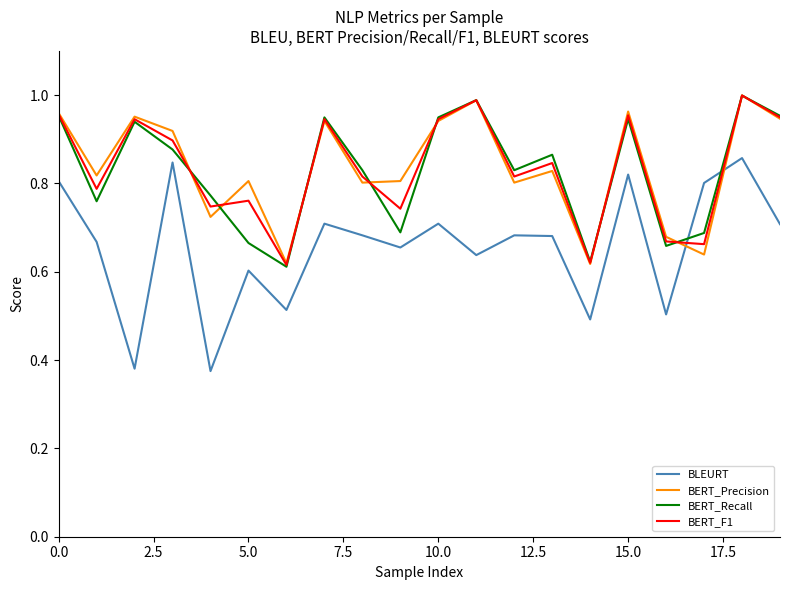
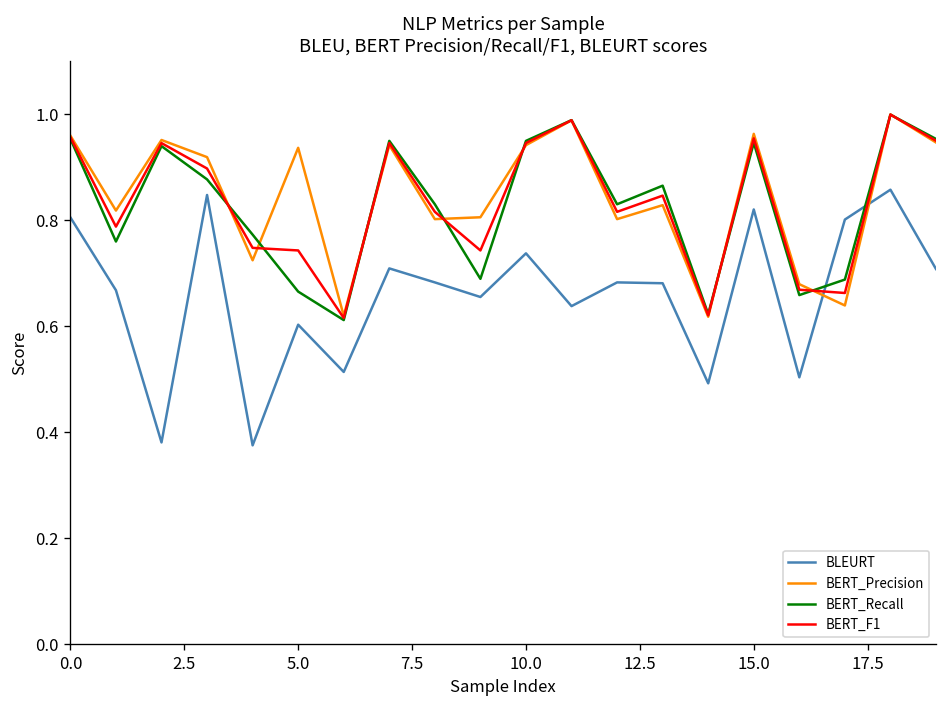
BERT_Precision, 5.0: 0.81 -> 0.94
BERT_F1, 5.0: 0.76 -> 0.74
BLEURT, 10.0: 0.71 -> 0.74
